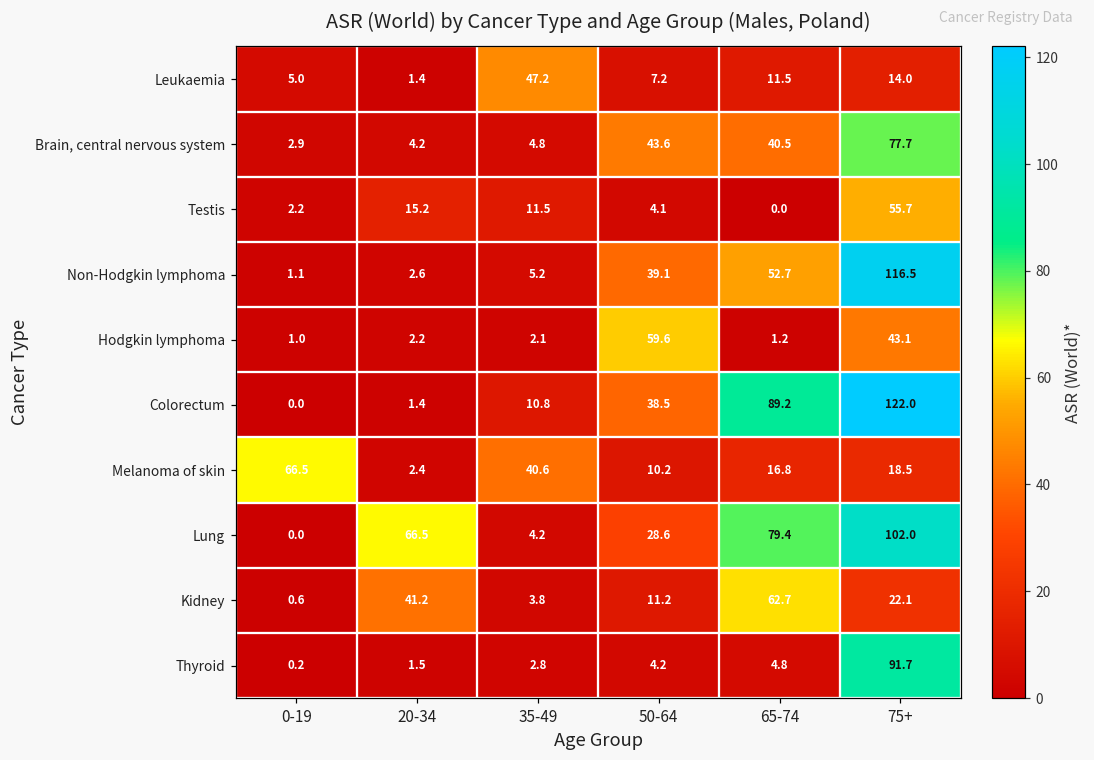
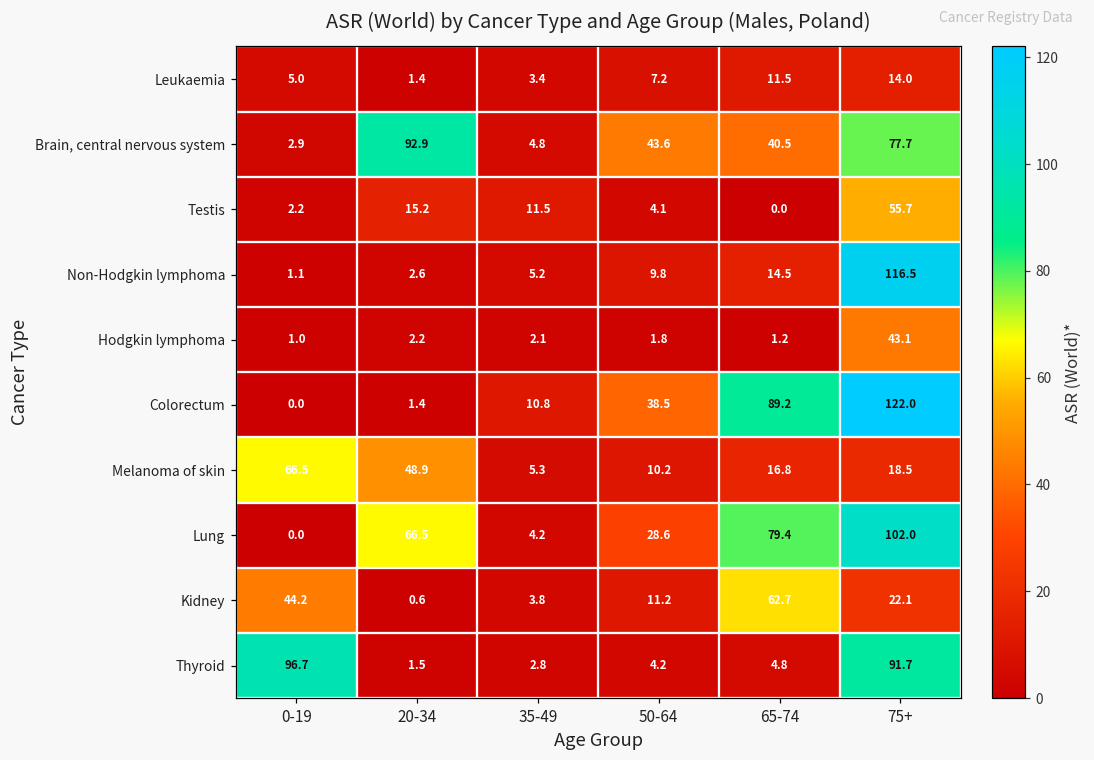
Leukaemia, 35-49: 47.2 -> 3.4
Brain, central nervous system, 20-34: 4.2 -> 92.9
Non-Hodgkin lymphoma, 50-64: 39.1 -> 9.8
Non-Hodgkin lymphoma, 65-74: 52.7 -> 14.5
Hodgkin lymphoma, 50-64: 59.6 -> 1.8
Melanoma of skin, 20-34: 2.4 -> 48.9
Melanoma of skin, 35-49: 40.6 -> 5.3
Kidney, 0-19: 0.6 -> 44.2
Kidney, 20-34: 41.2 -> 0.6
Thyroid, 0-19: 0.2 -> 96.7
